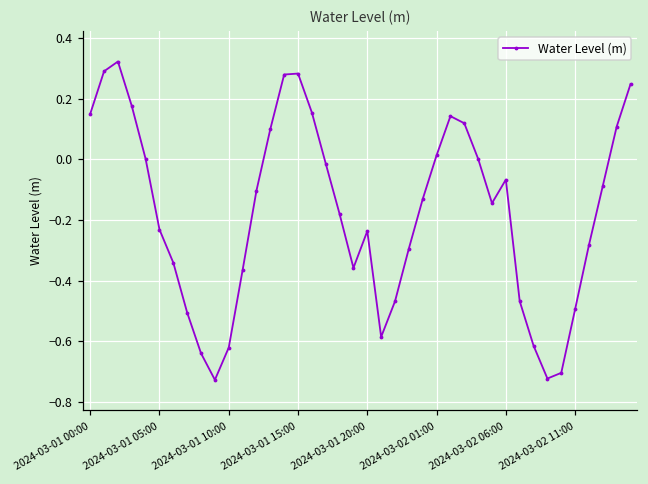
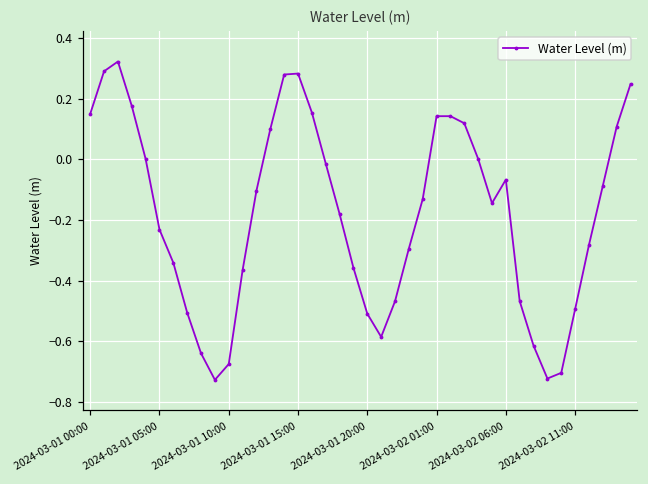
2024-03-01 10:00: -0.62 -> -0.67
2024-03-01 20:00: -0.24 -> -0.51
2024-03-02 01:00: 0.01 -> 0.14
